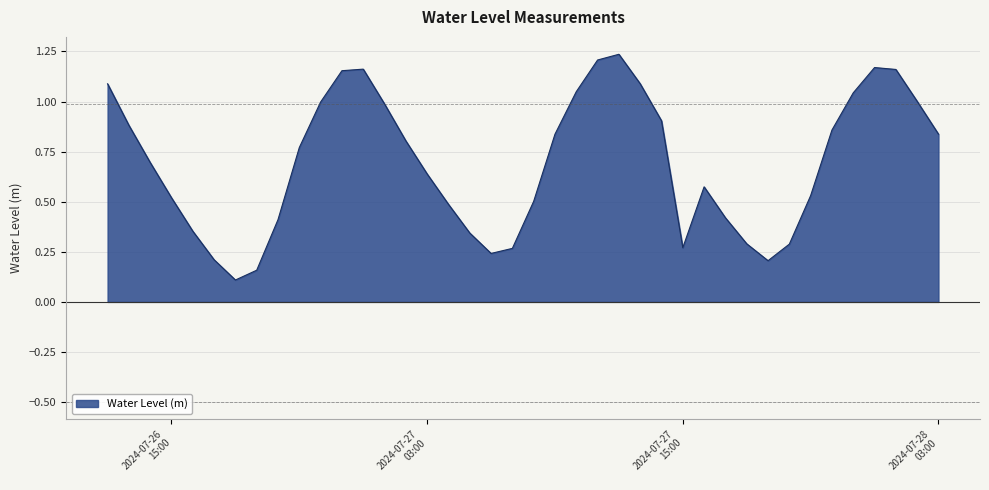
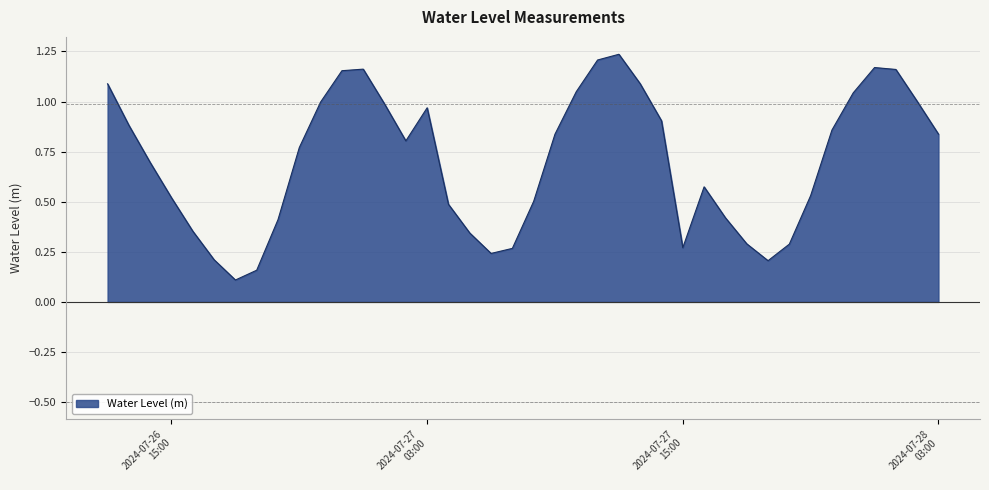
2024-07-27 03:00: 0.64 -> 0.97
